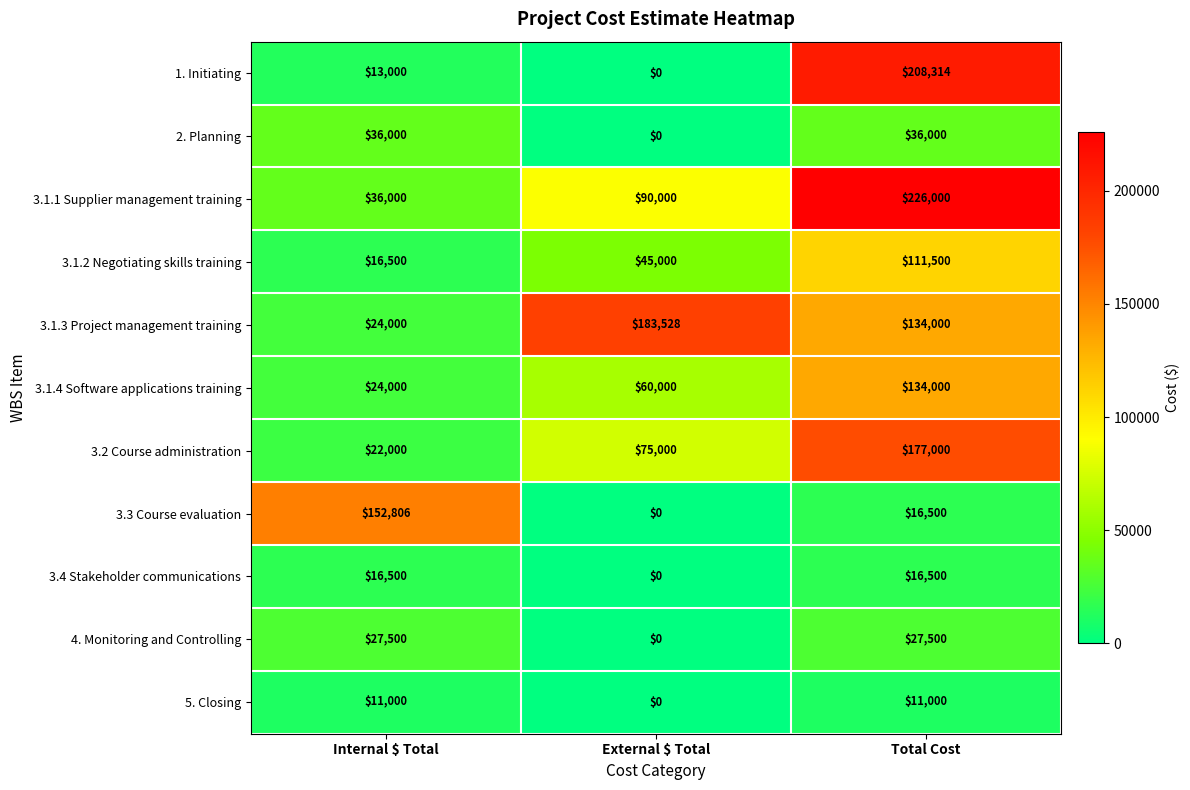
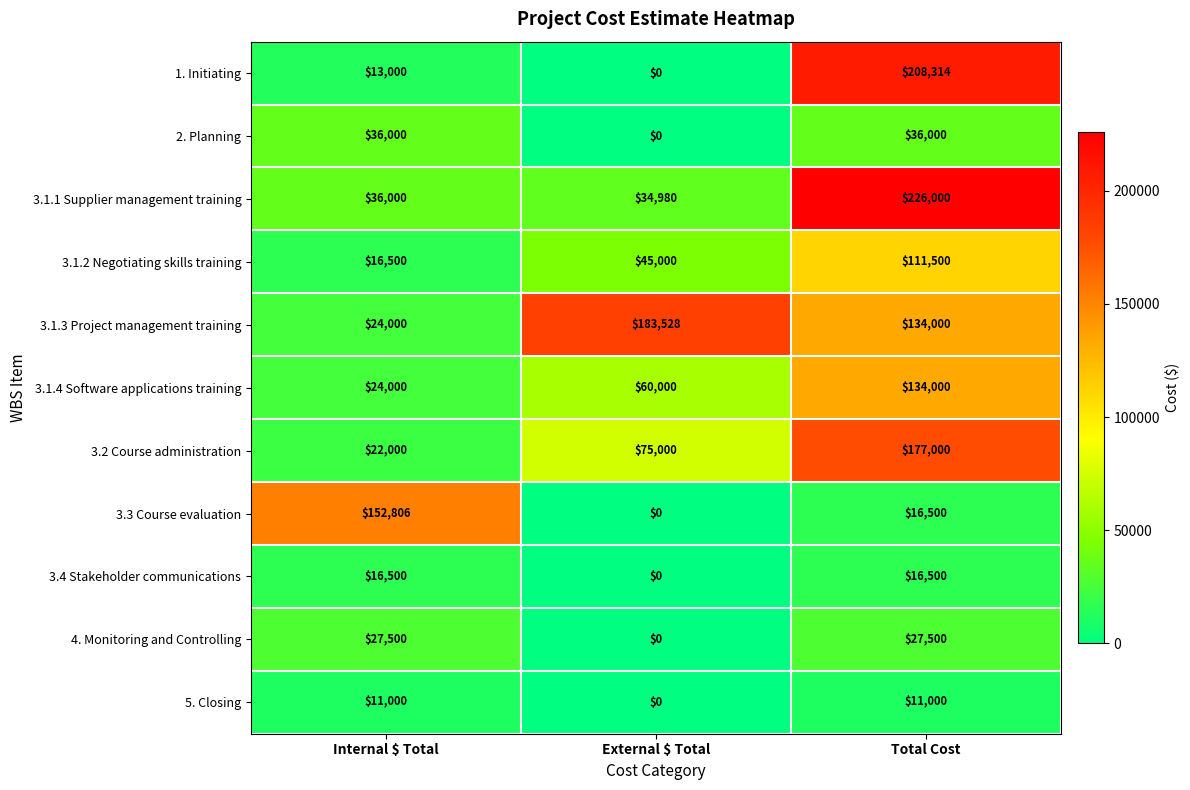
3.1.1 Supplier management training, External $ Total: $90,000 -> $34,980
